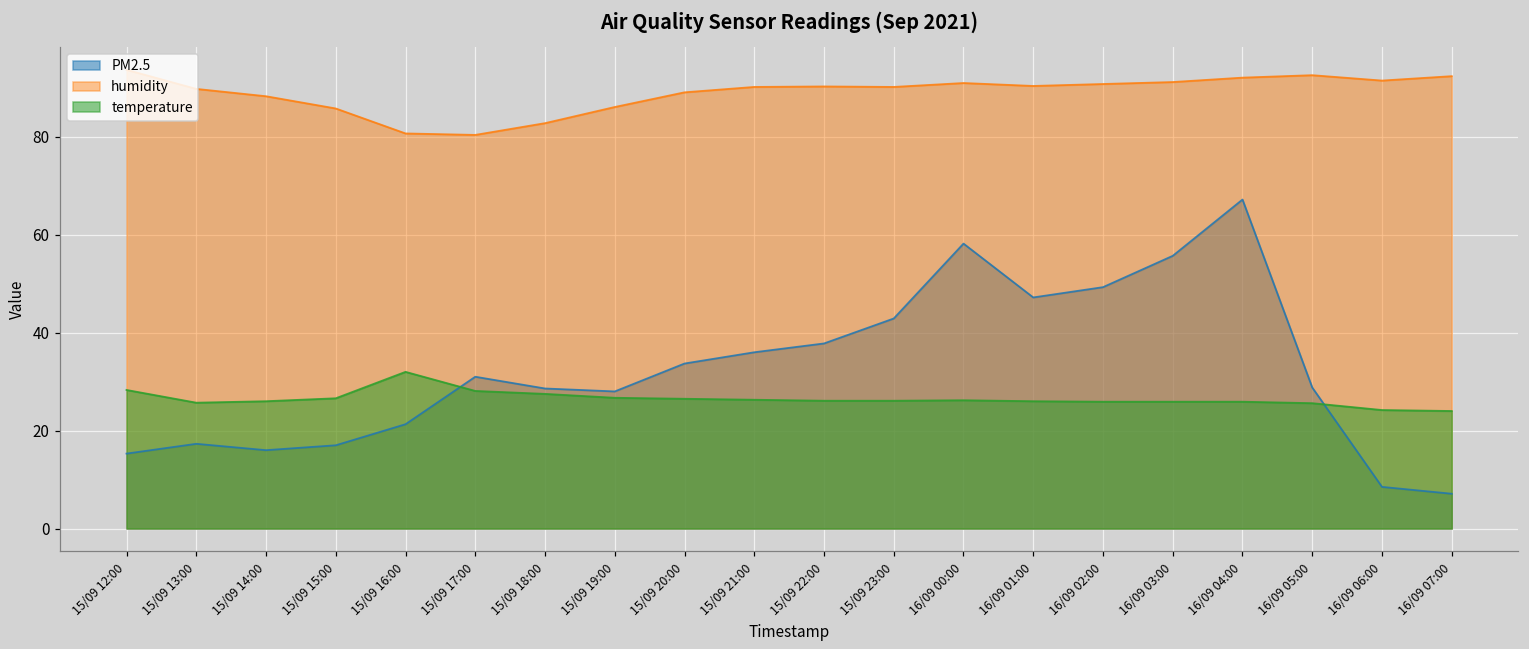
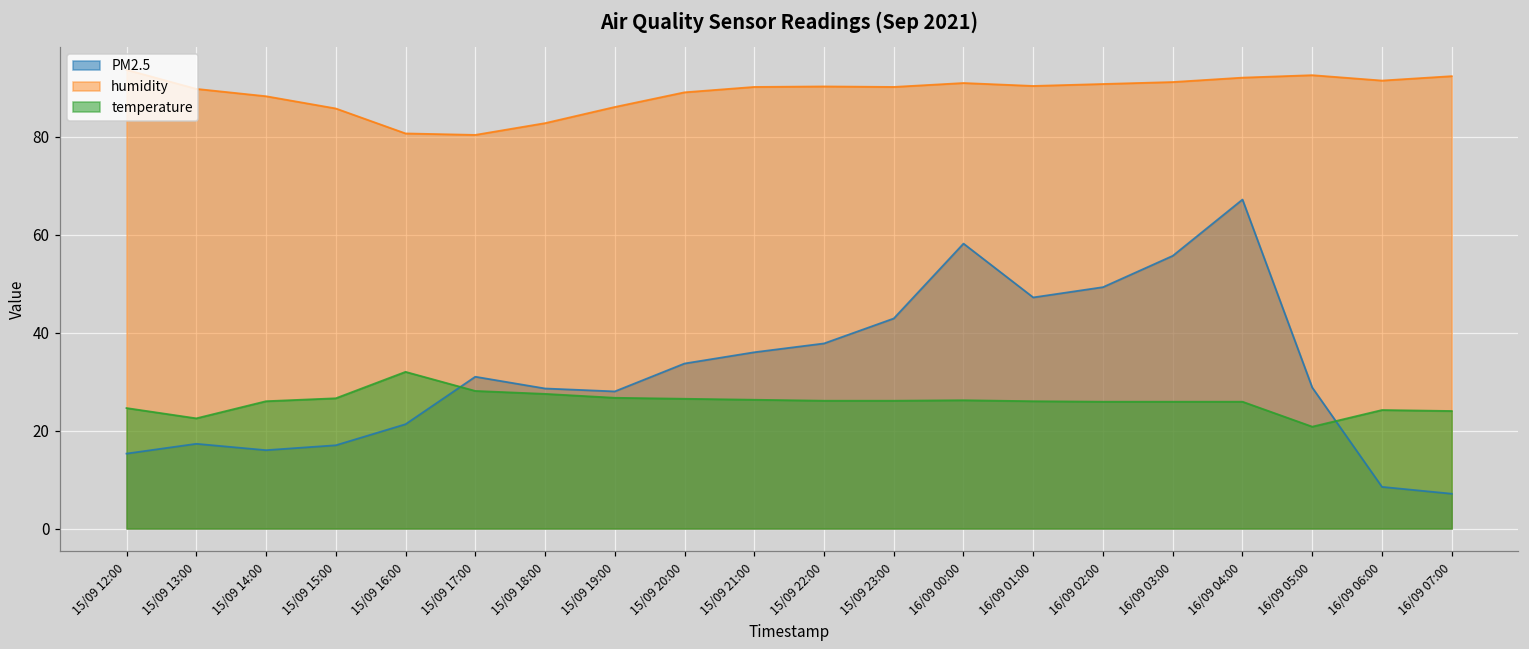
temperature, 15/09 12:00: 28 -> 25
temperature, 15/09 13:00: 26 -> 23
temperature, 16/09 05:00: 26 -> 21
